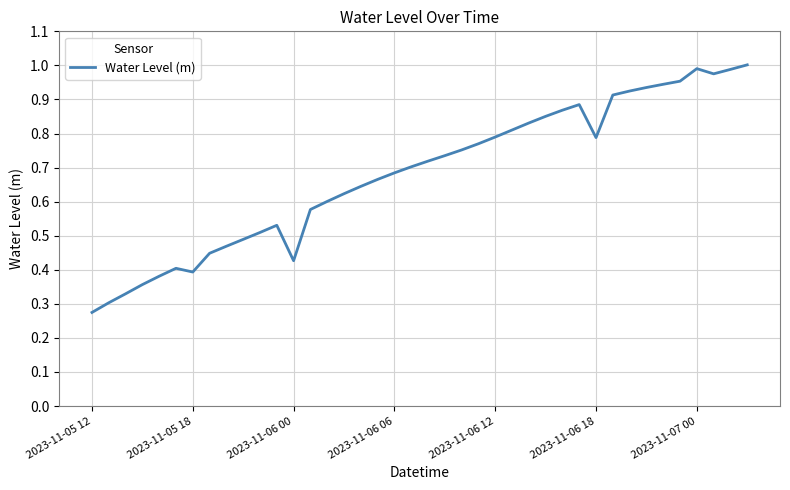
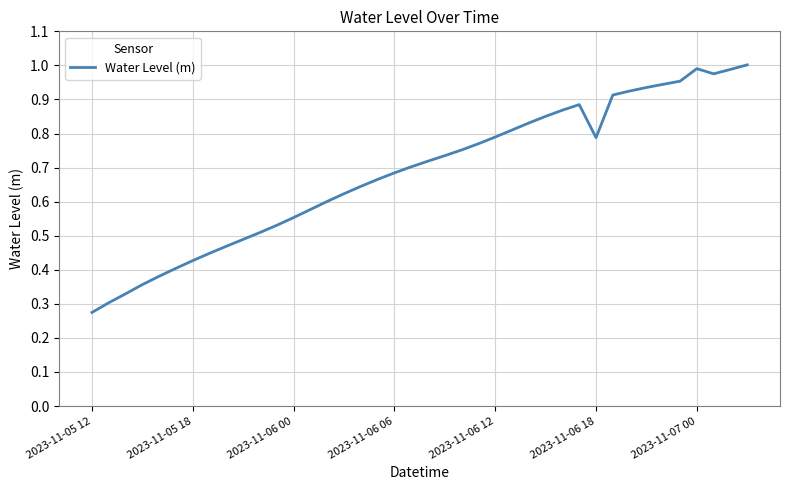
2023-11-05 18: 0.39 -> 0.43
2023-11-06 00: 0.43 -> 0.55
